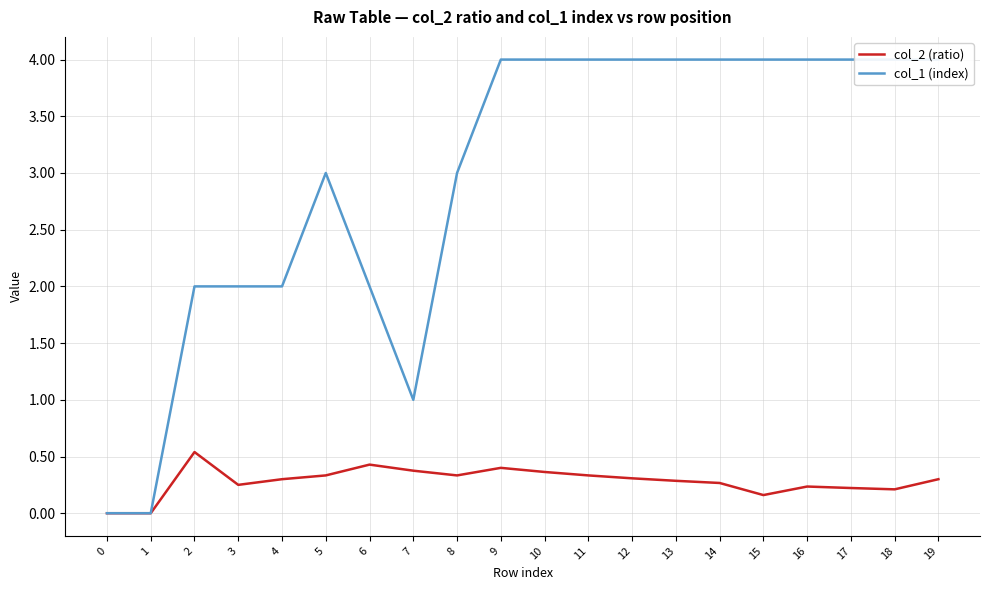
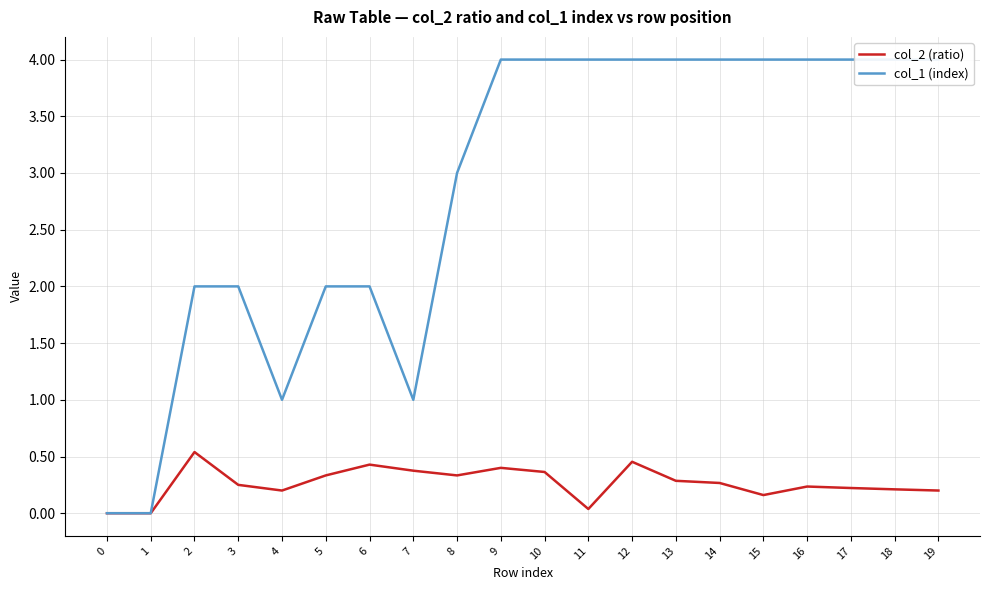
col_2 (ratio), 4: 0.3 -> 0.2
col_1 (index), 4: 2 -> 1
col_1 (index), 5: 3 -> 2
col_2 (ratio), 11: 0.33 -> 0.04
col_2 (ratio), 12: 0.31 -> 0.45
col_2 (ratio), 19: 0.3 -> 0.2
